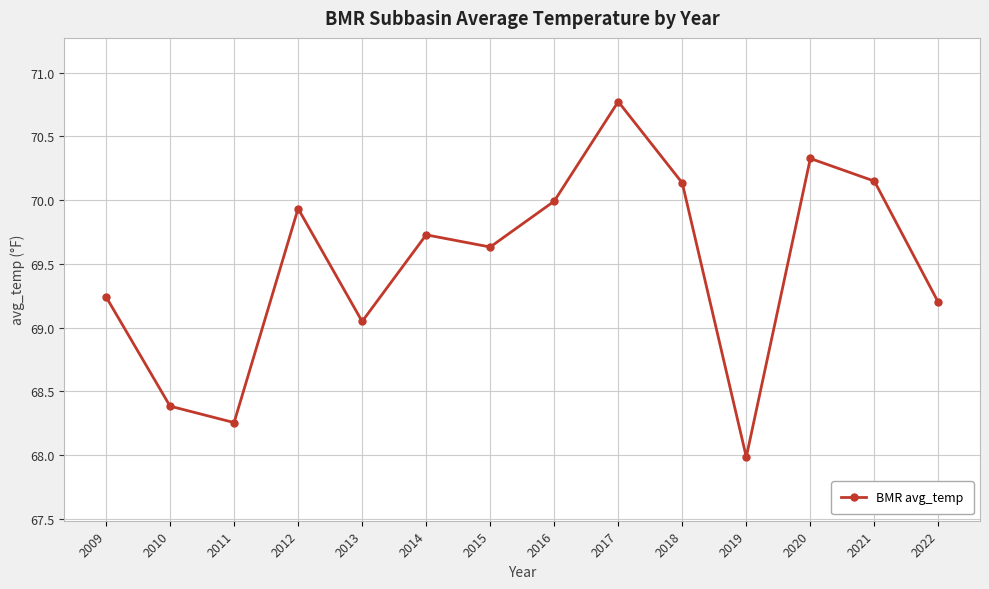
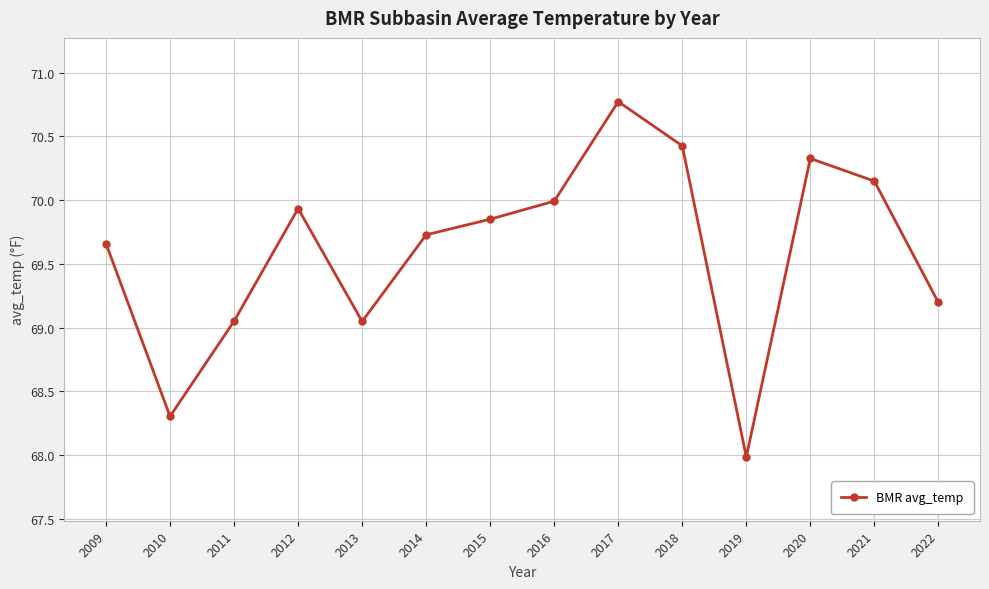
2009: 69.24 -> 69.66
2010: 68.38 -> 68.30
2011: 68.26 -> 69.05
2015: 69.63 -> 69.85
2018: 70.14 -> 70.43
